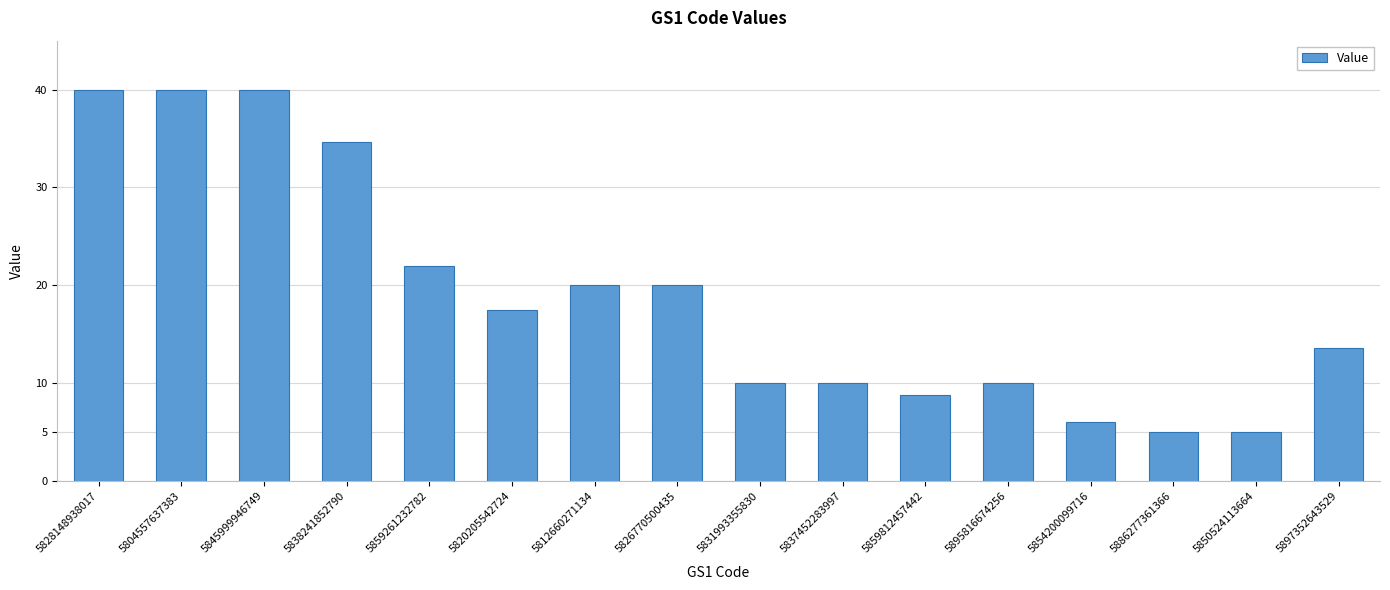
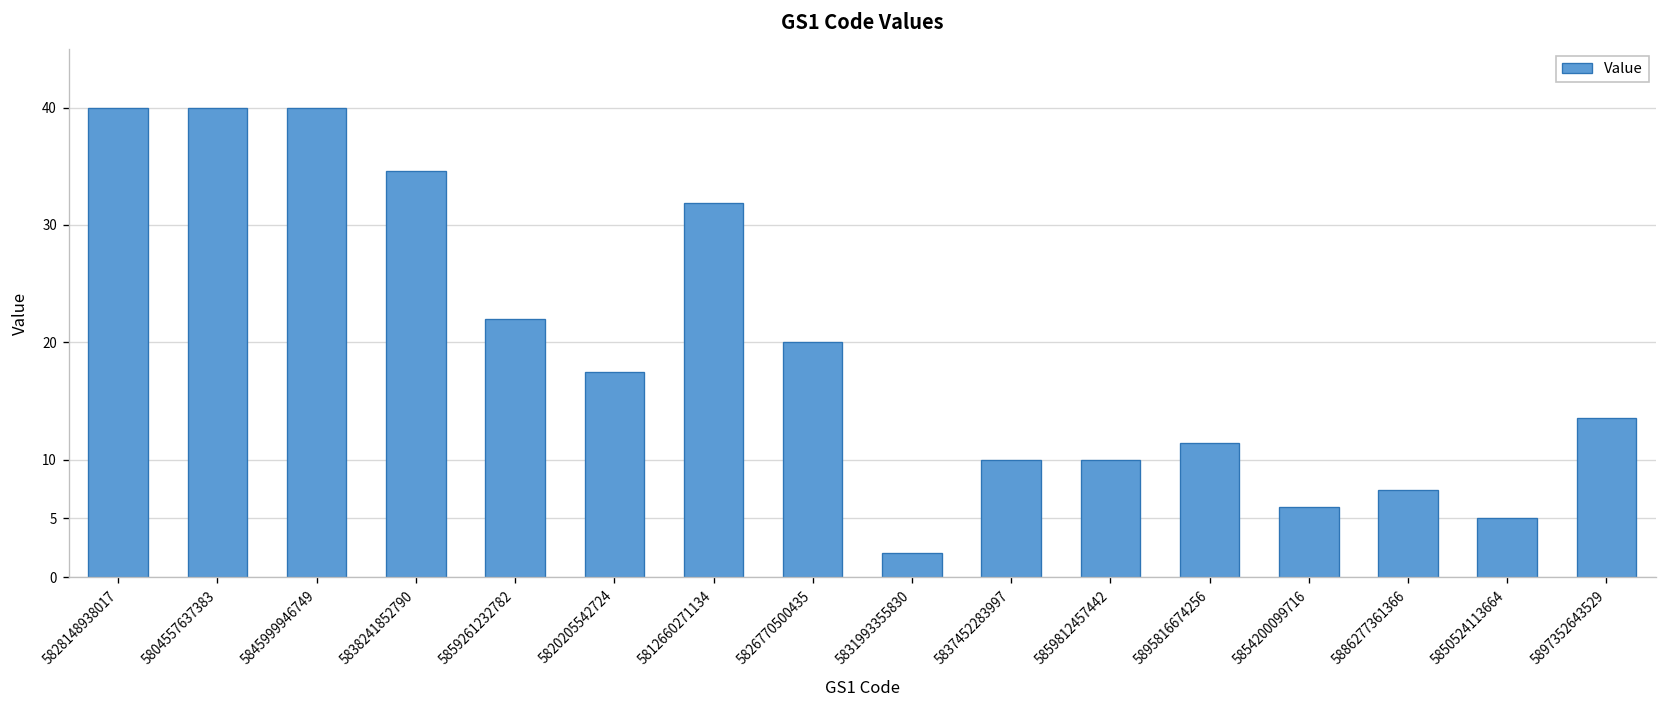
5812660271134: 20 -> 32
5831993355830: 10 -> 2
5859812457442: 9 -> 10
5895816674256: 10 -> 11
5886277361366: 5 -> 7
